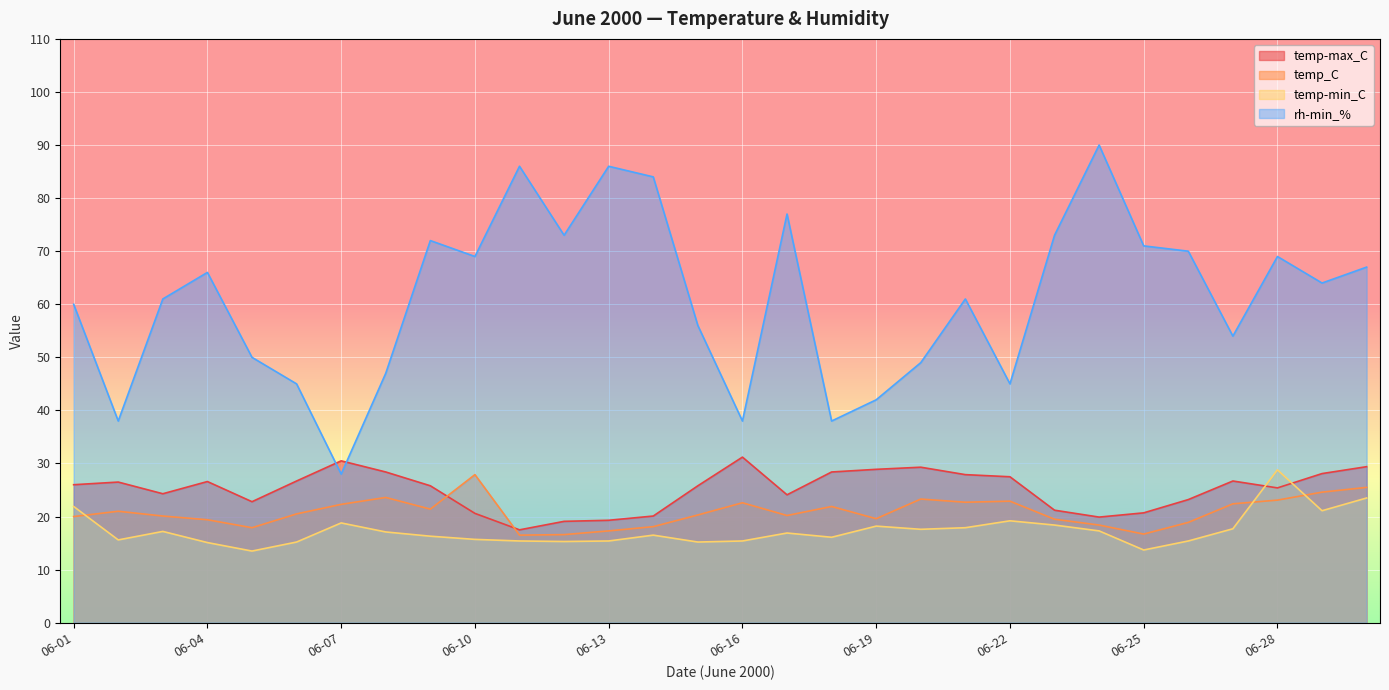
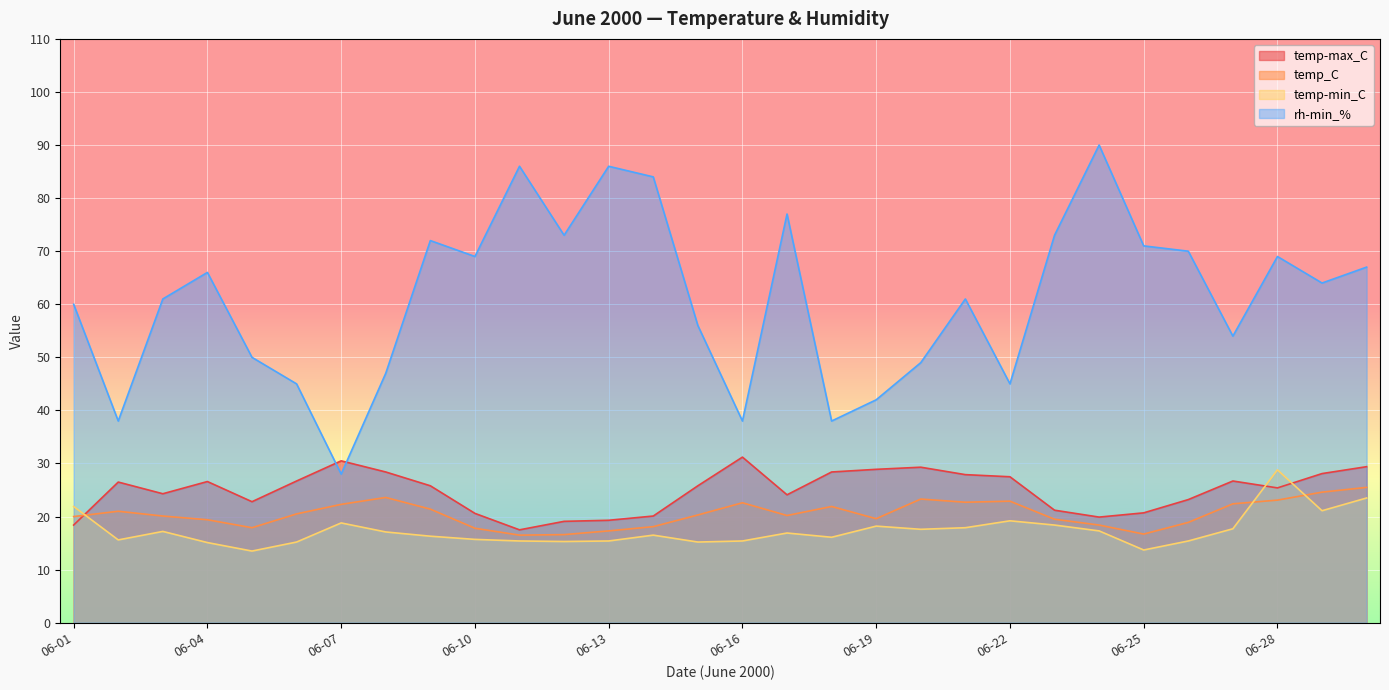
temp-max_C, 06-01: 26 -> 18
temp_C, 06-10: 28 -> 18
